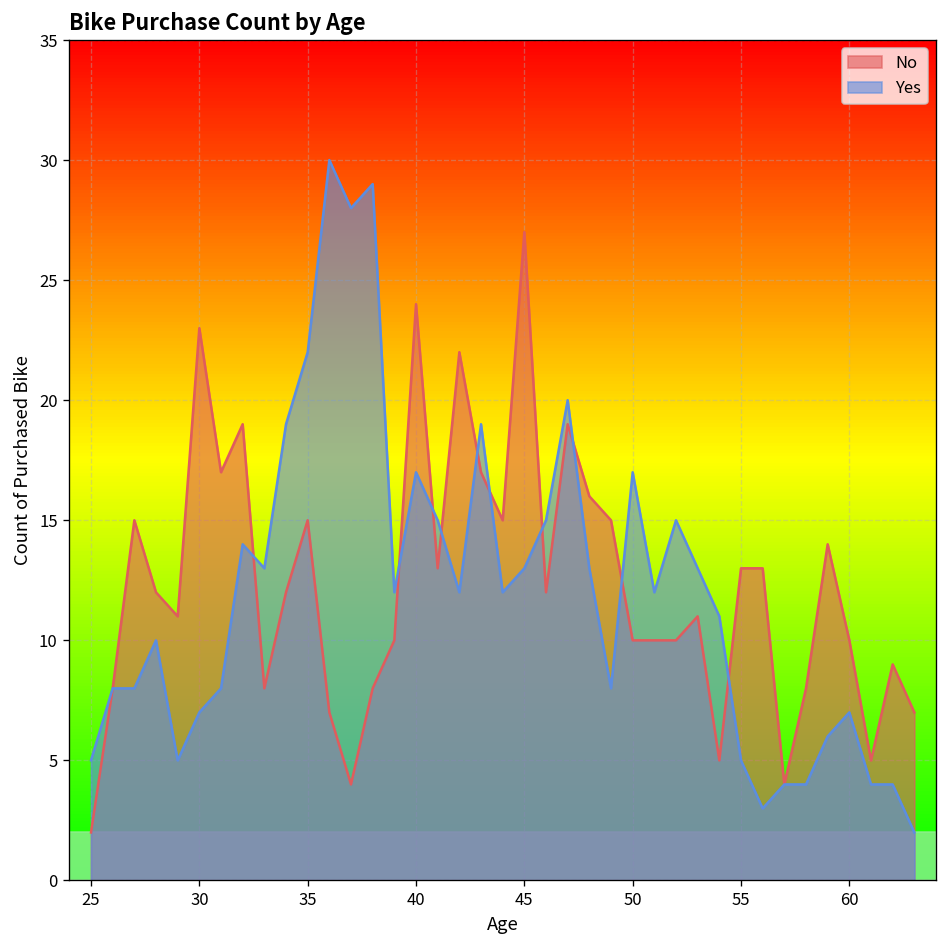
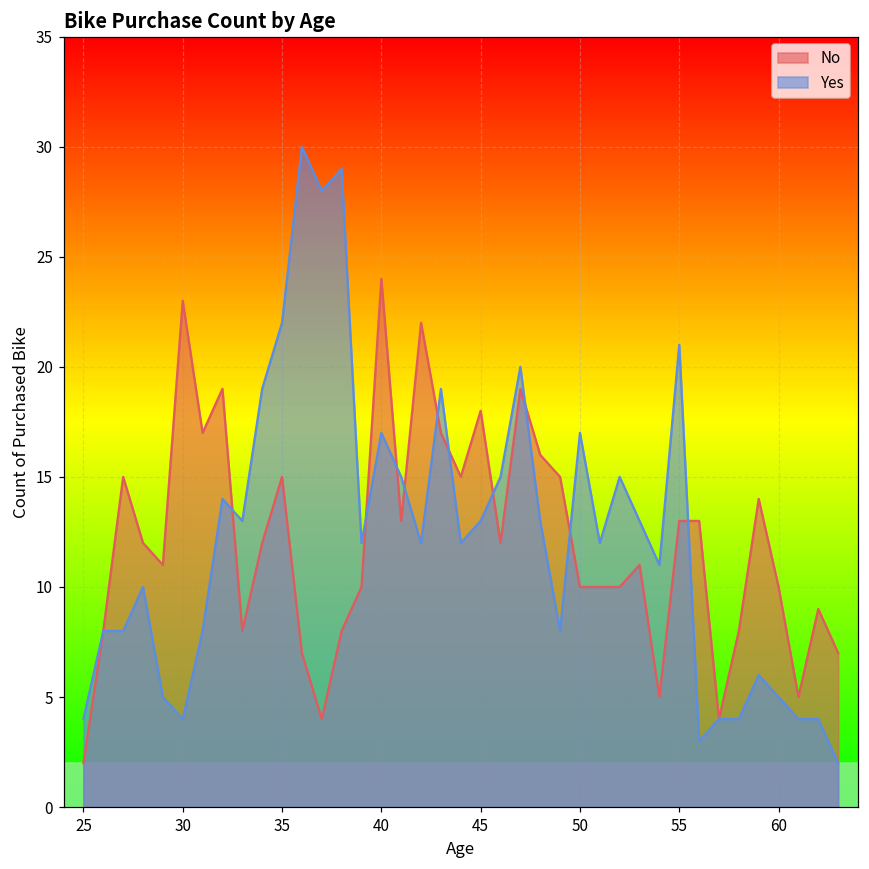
Yes, 25: 5 -> 4
Yes, 30: 7 -> 4
No, 45: 27 -> 18
Yes, 55: 5 -> 21
Yes, 60: 7 -> 5
